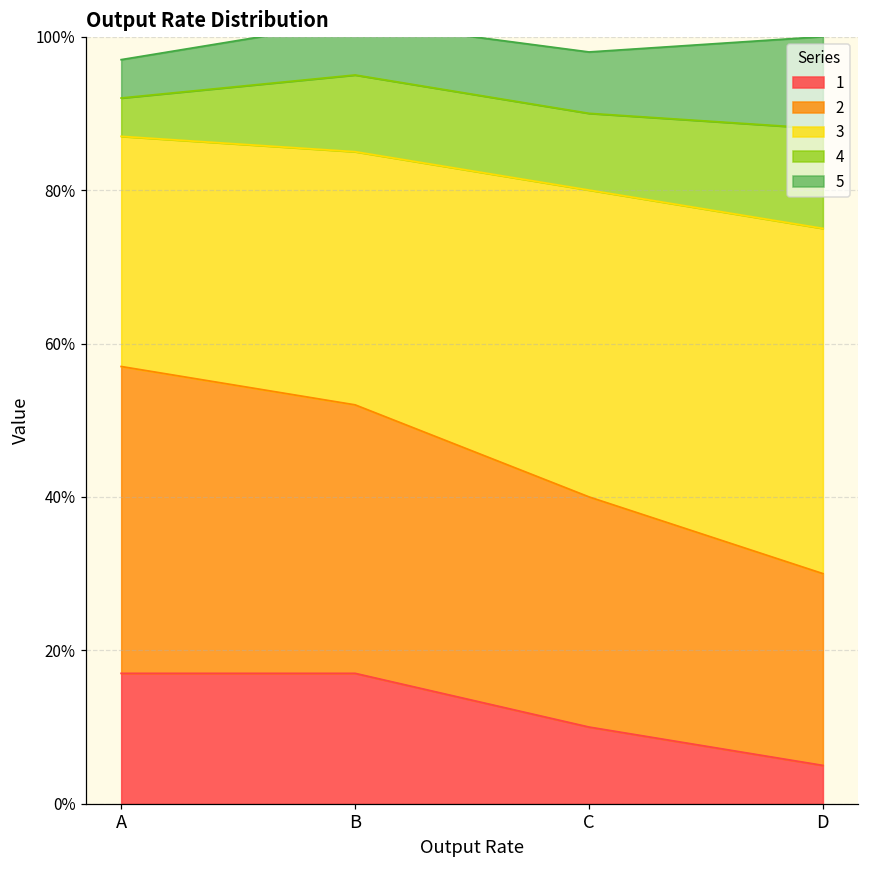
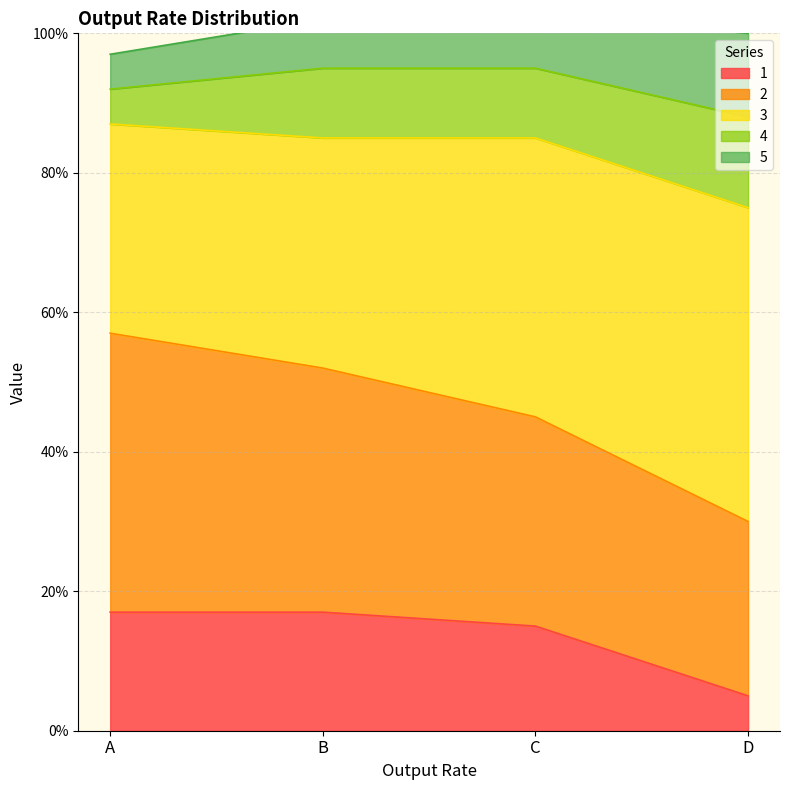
1, C: 10% -> 15%
